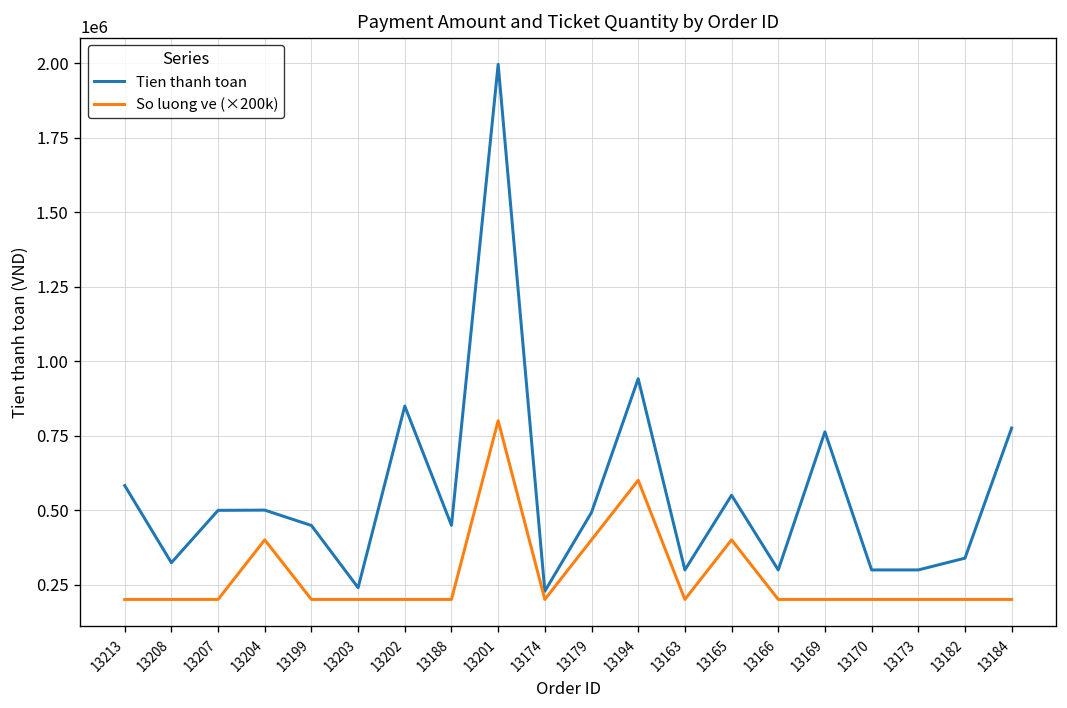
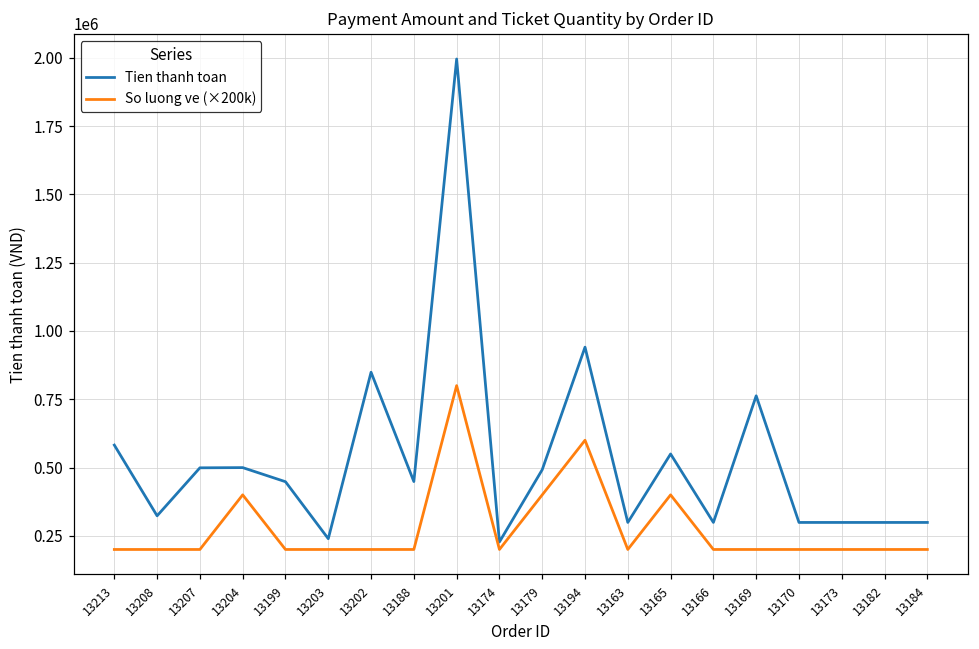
Tien thanh toan, 13182: 340000 -> 300000
Tien thanh toan, 13184: 780000 -> 300000
